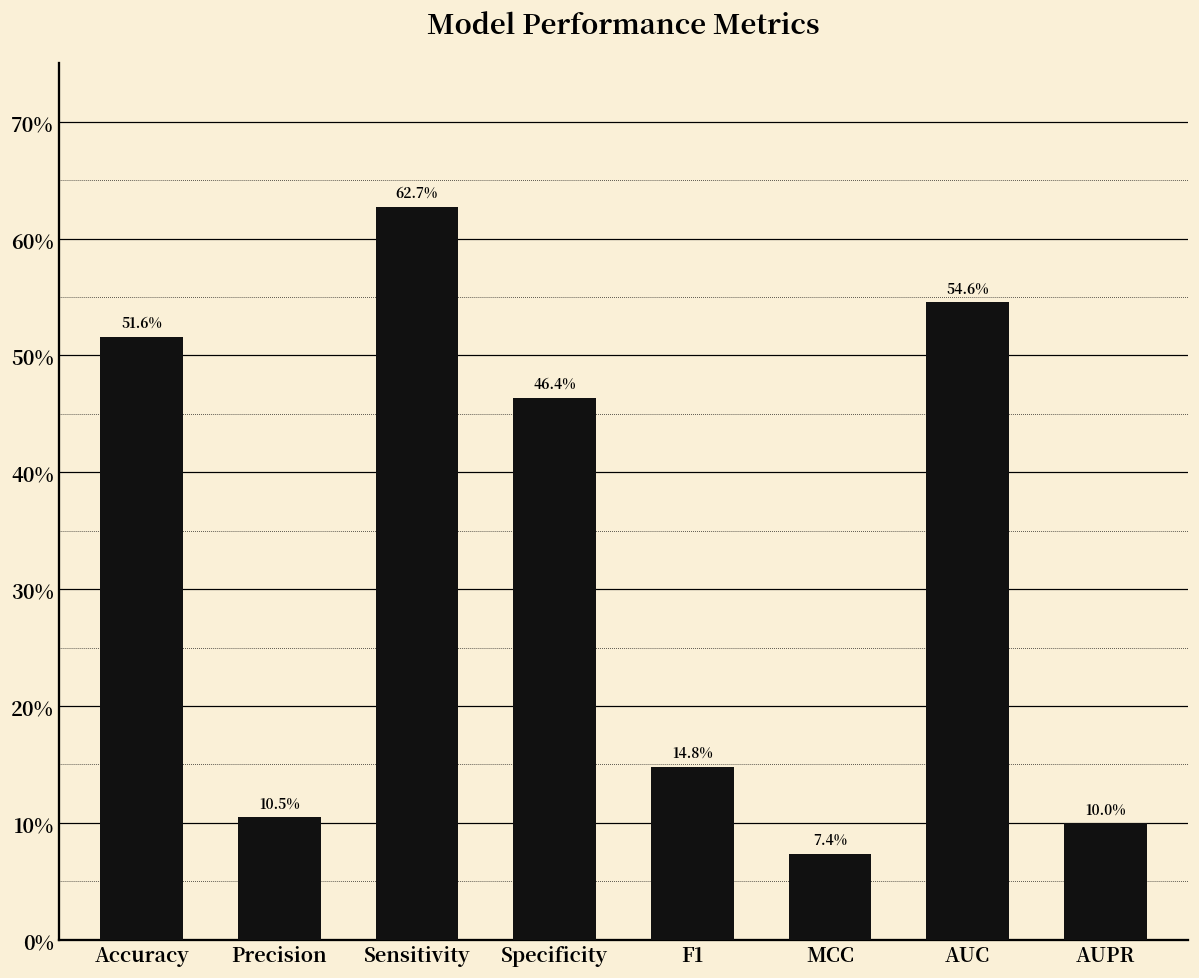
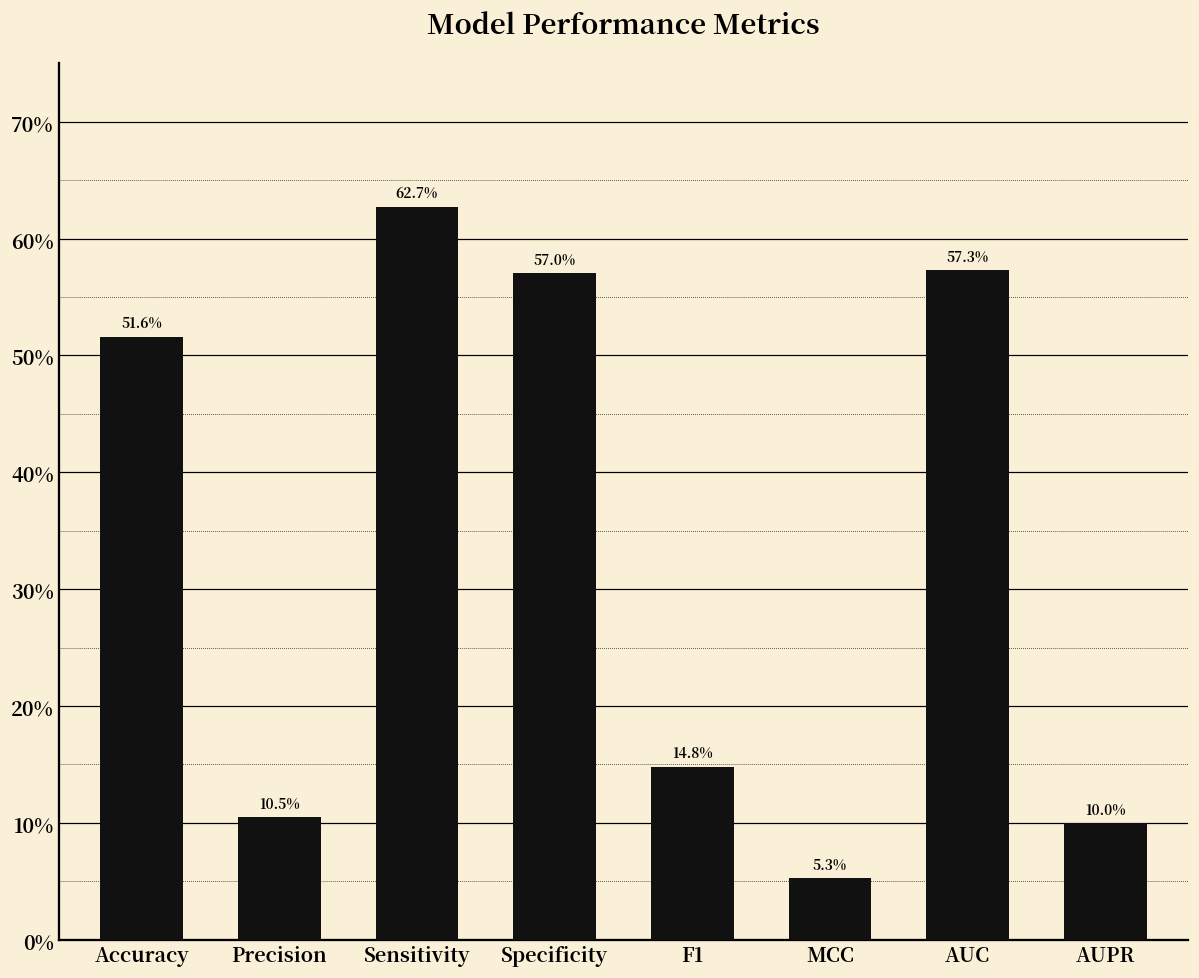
Specificity: 46.4% -> 57.0%
MCC: 7.4% -> 5.3%
AUC: 54.6% -> 57.3%
